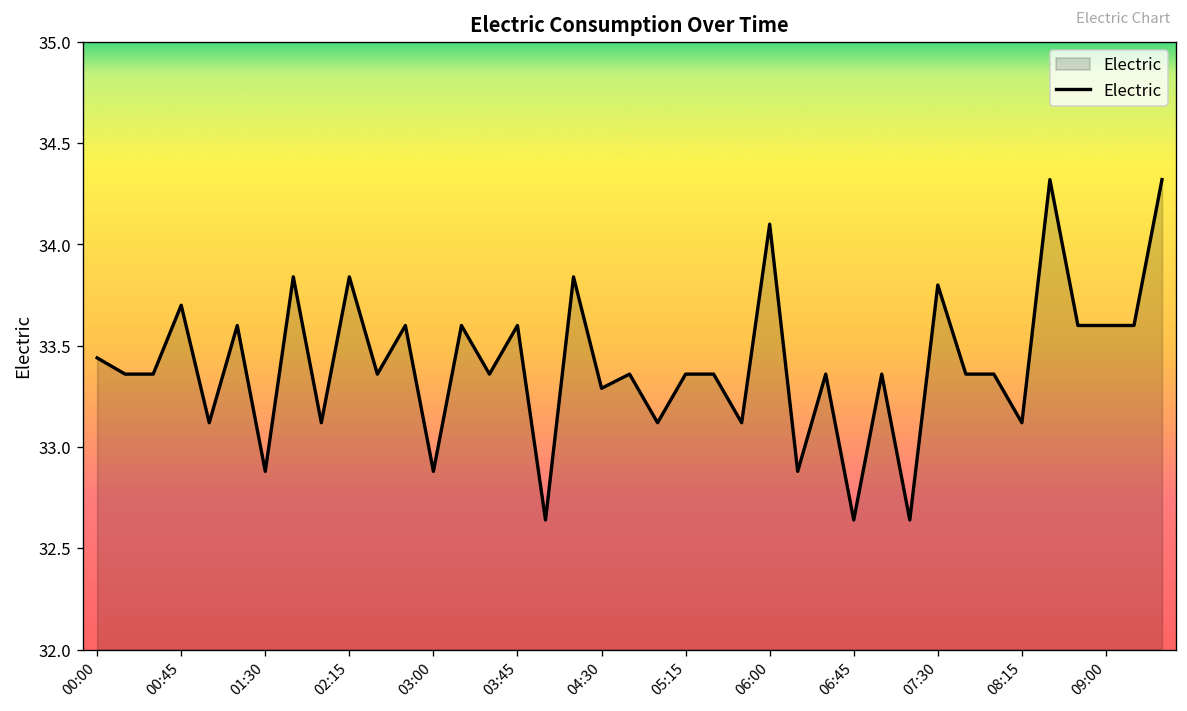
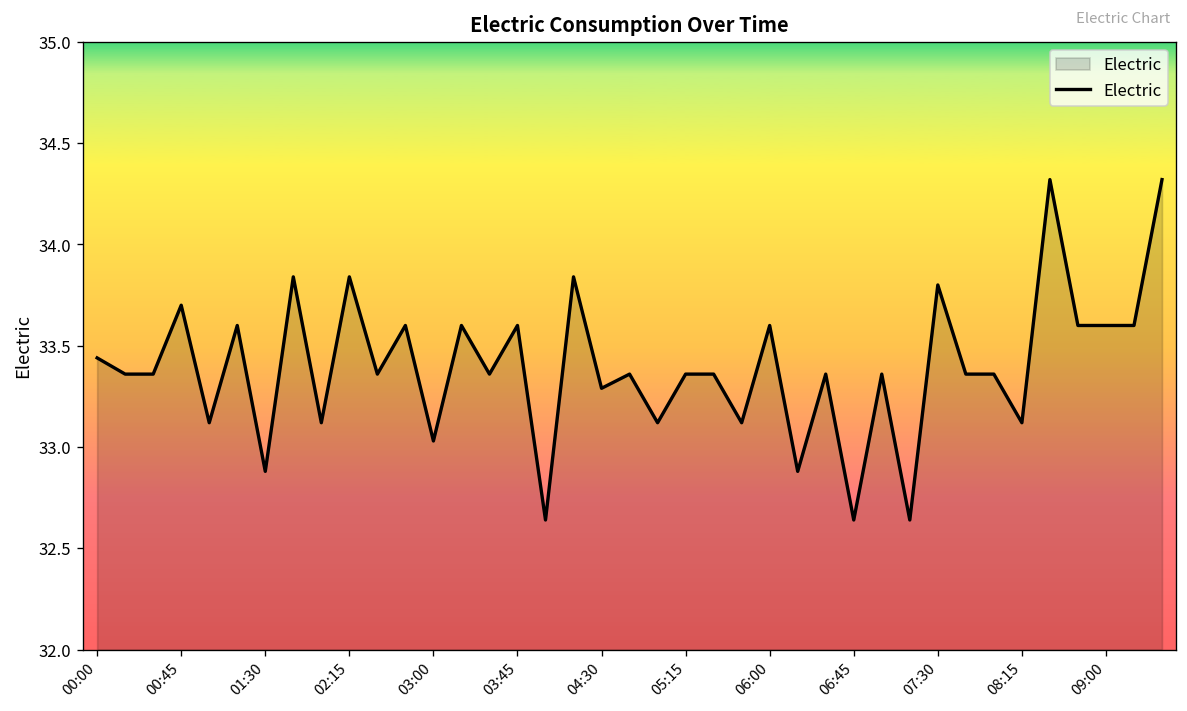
03:00: 32.88 -> 33.03
06:00: 34.1 -> 33.6
